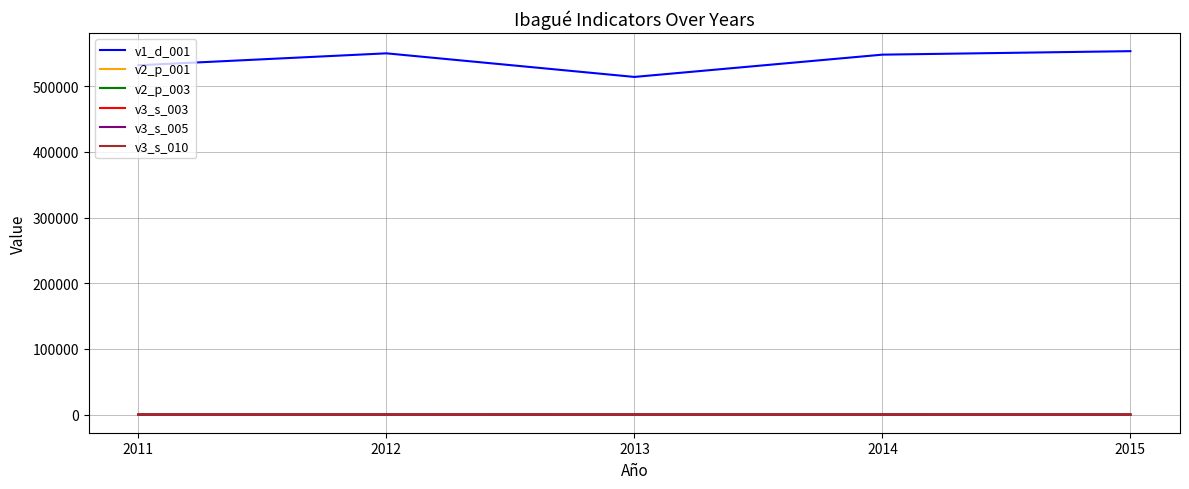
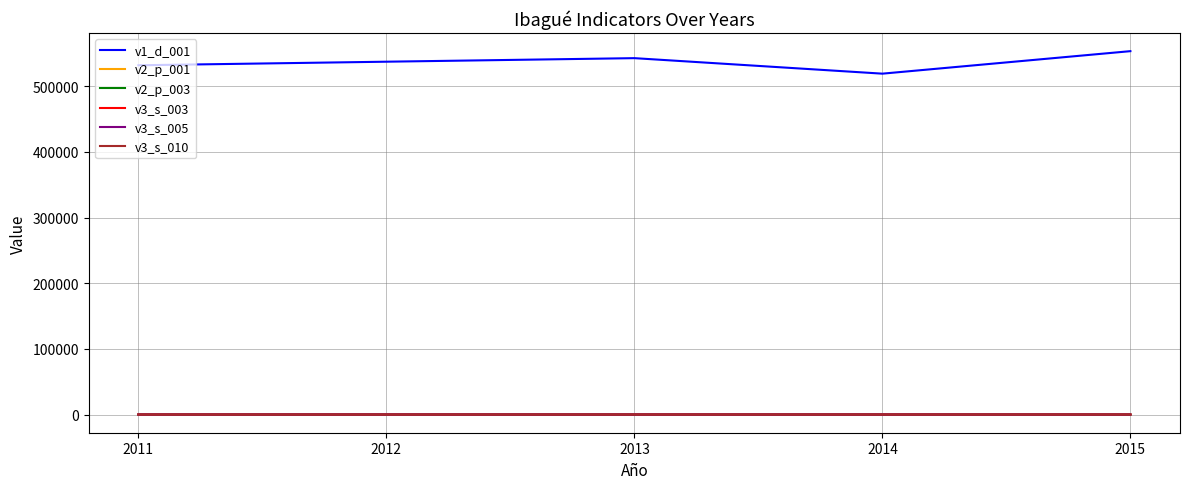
v1_d_001, 2012: 550000 -> 540000
v1_d_001, 2013: 510000 -> 540000
v1_d_001, 2014: 550000 -> 520000
